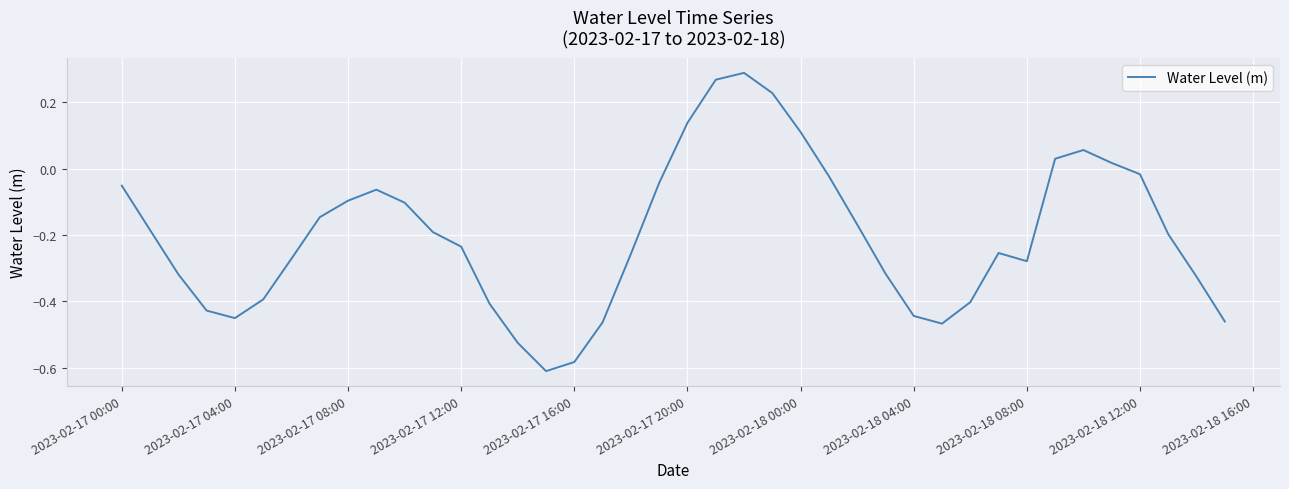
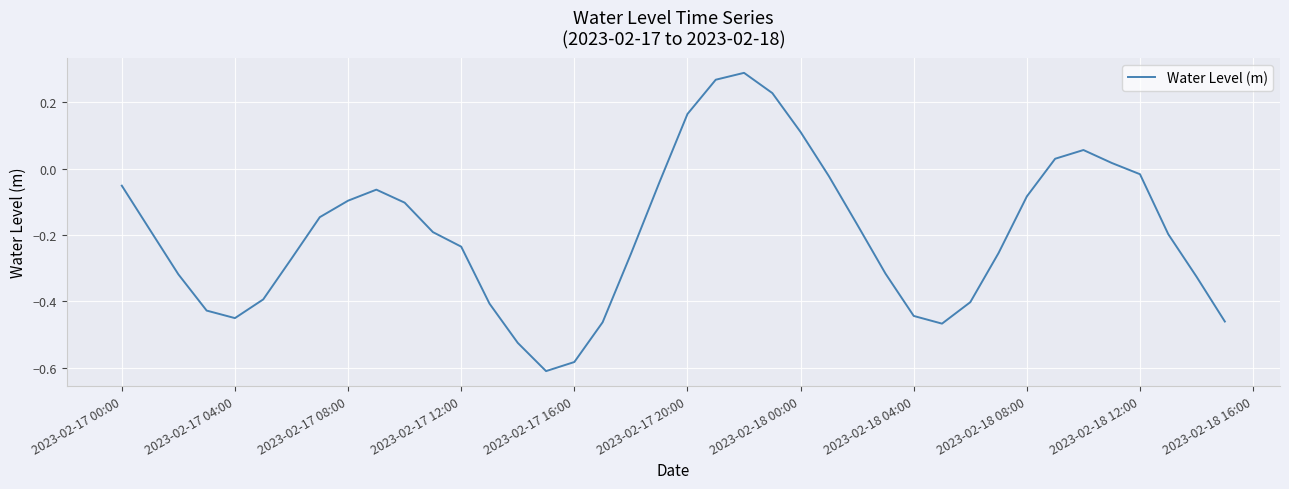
2023-02-17 20:00: 0.14 -> 0.16
2023-02-18 08:00: -0.28 -> -0.08
